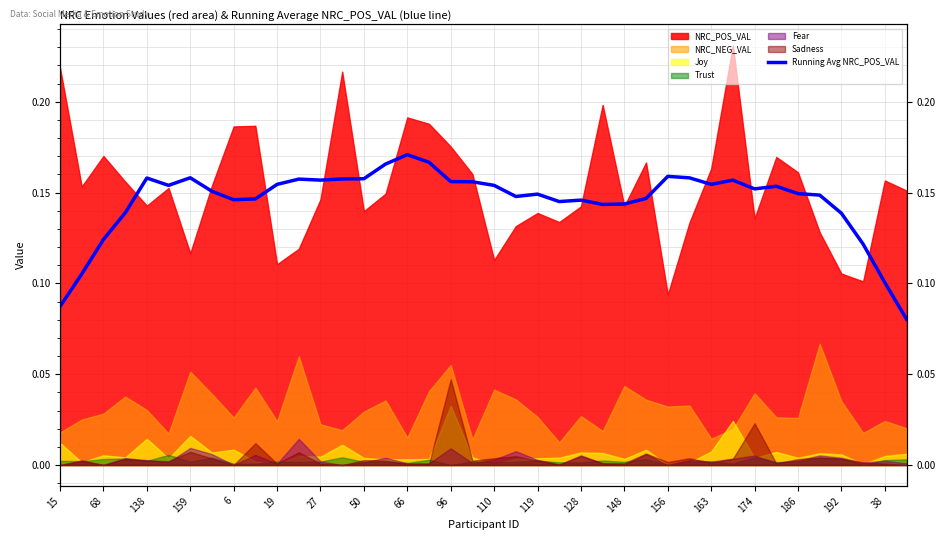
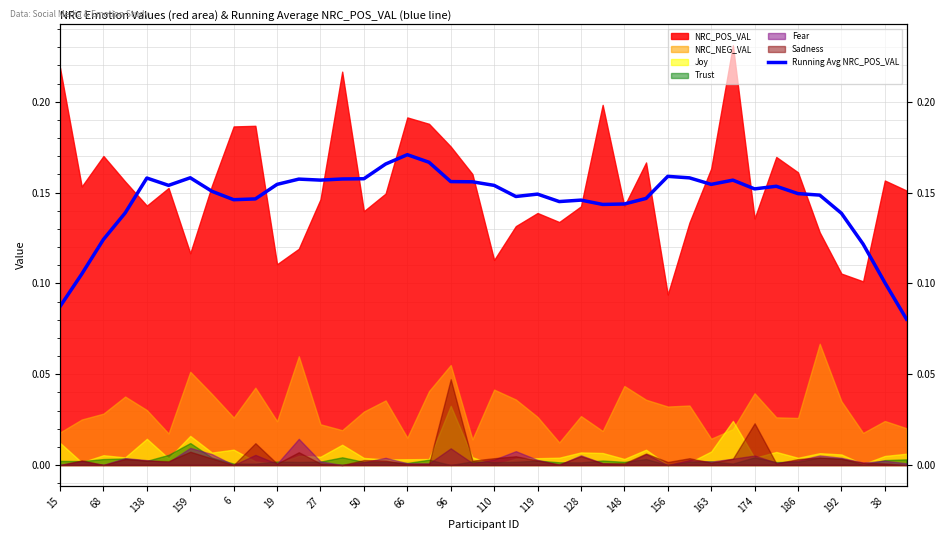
Trust, 159: 0.002 -> 0.012
